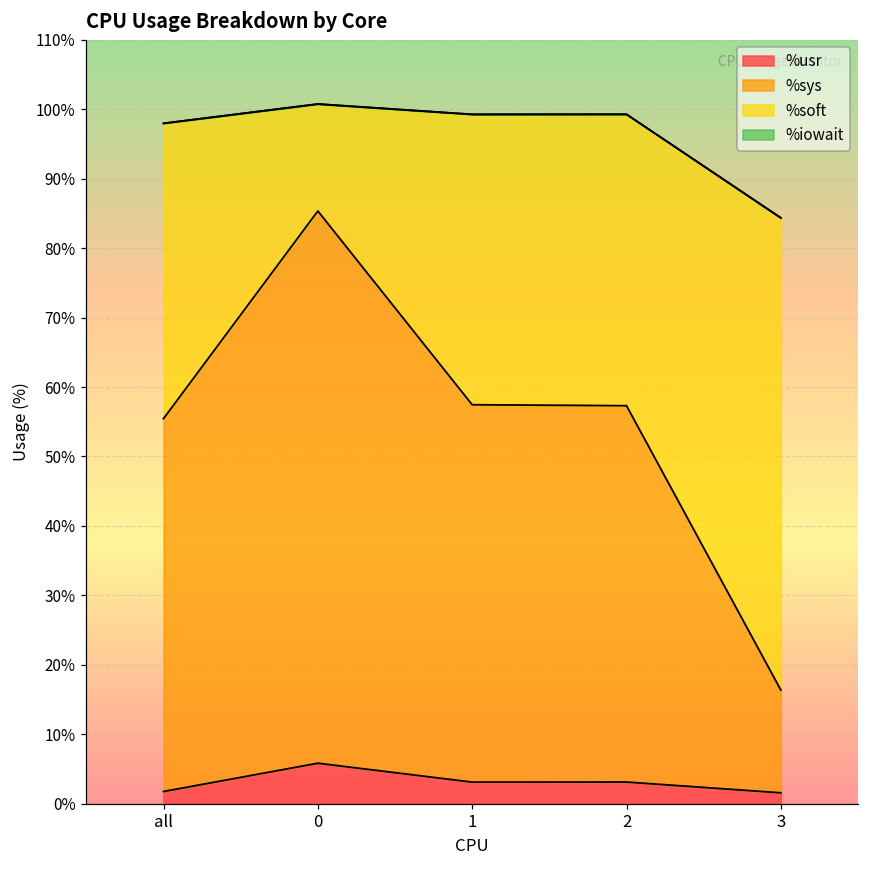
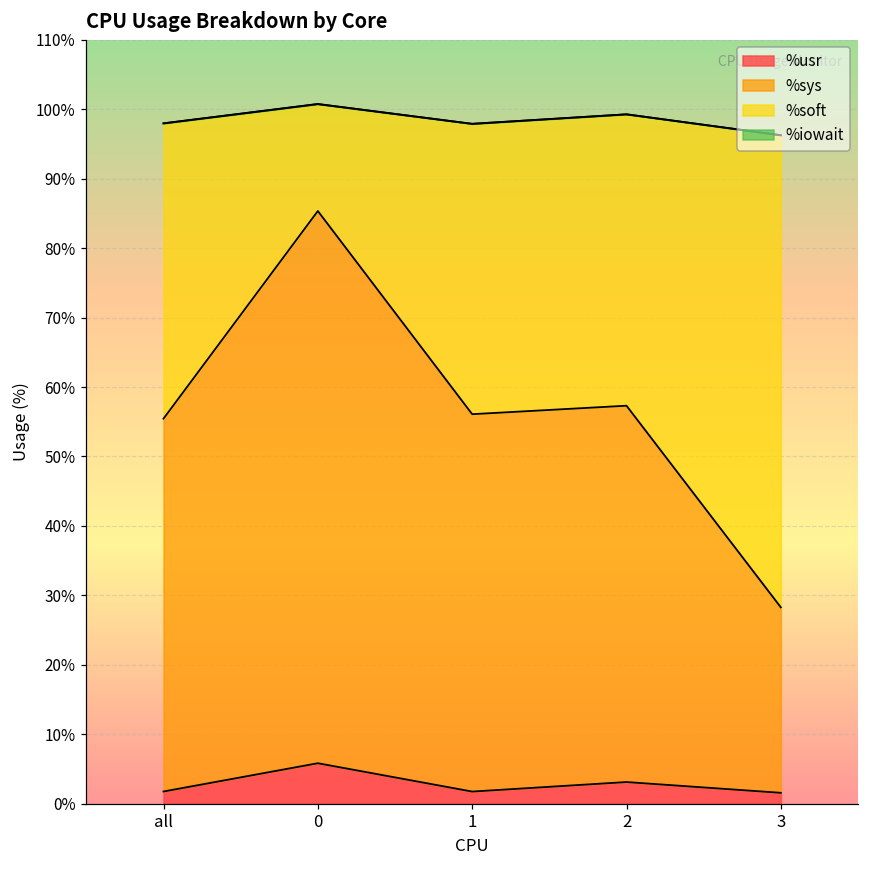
%usr, 1: 3% -> 2%
%sys, 3: 15% -> 27%
